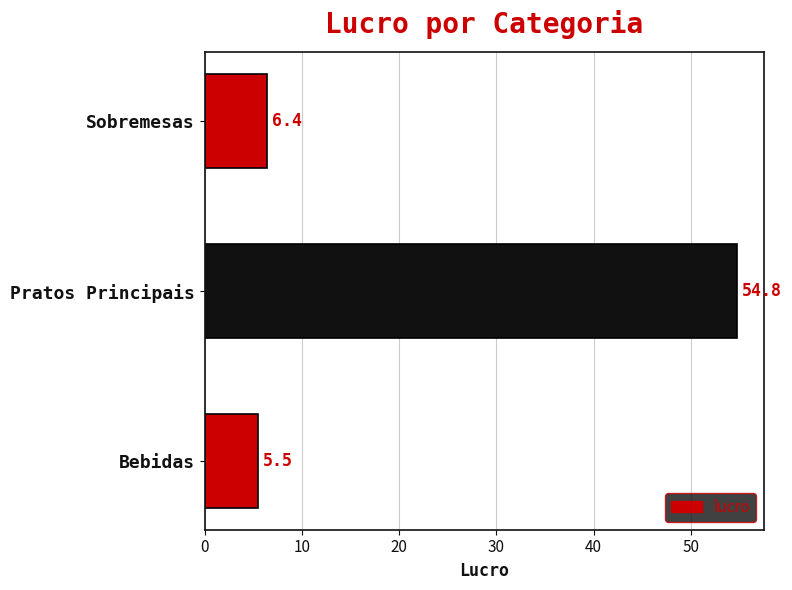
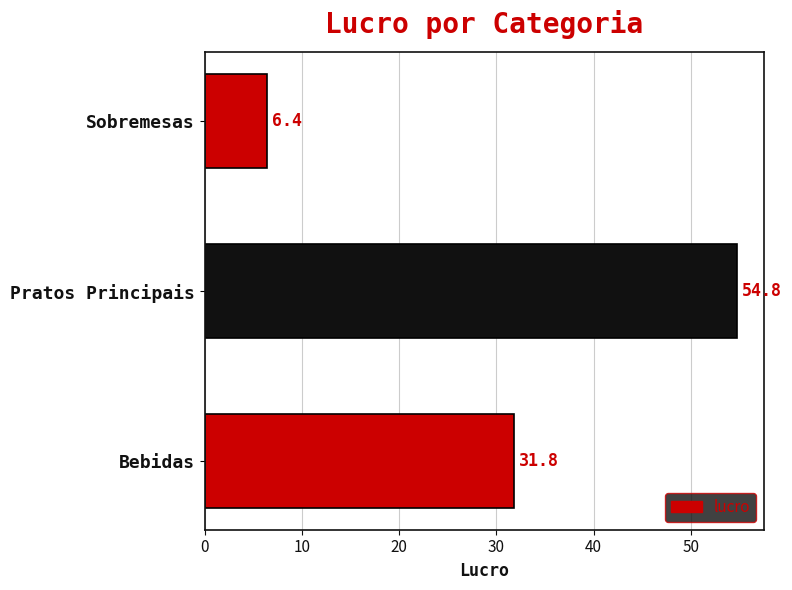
Bebidas: 5.5 -> 31.8
